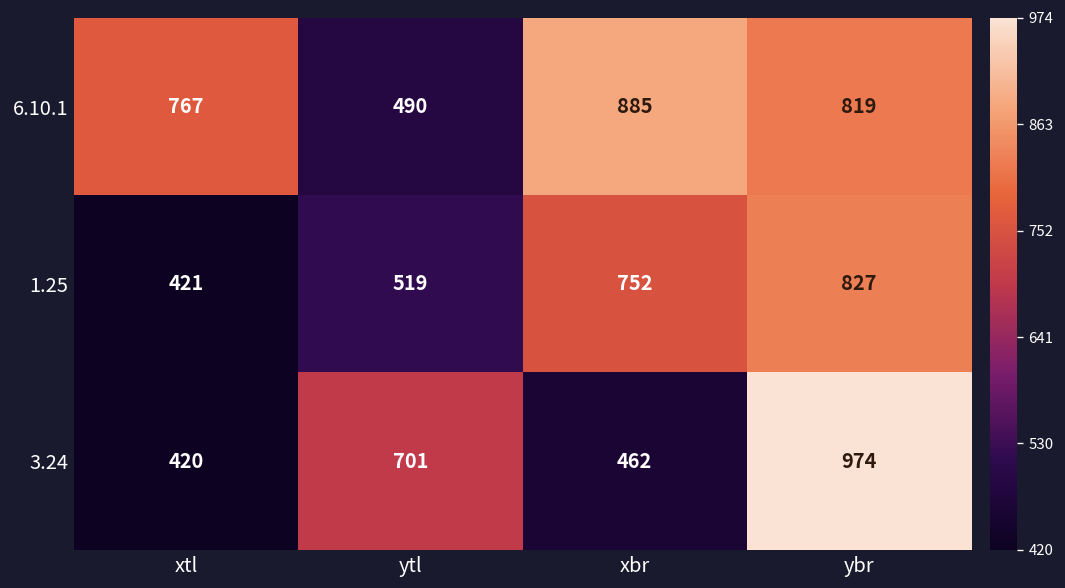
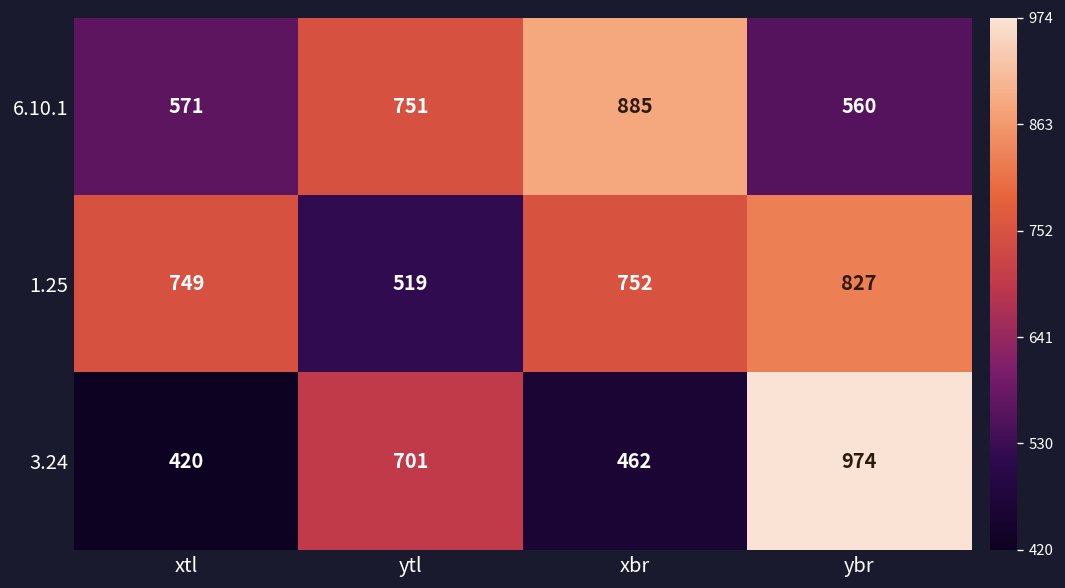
6.10.1, xtl: 767 -> 571
6.10.1, ytl: 490 -> 751
6.10.1, ybr: 819 -> 560
1.25, xtl: 421 -> 749
